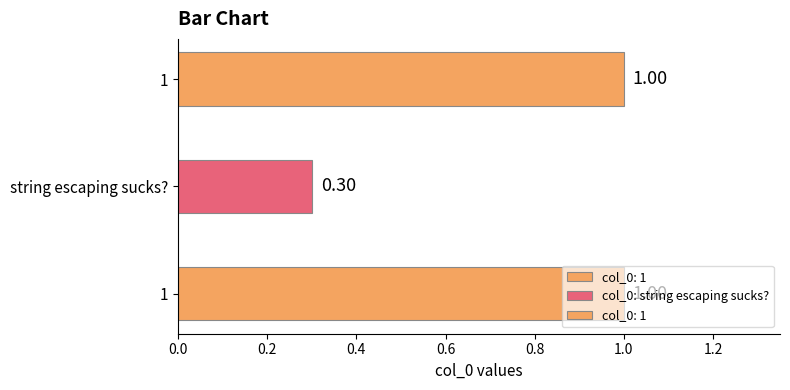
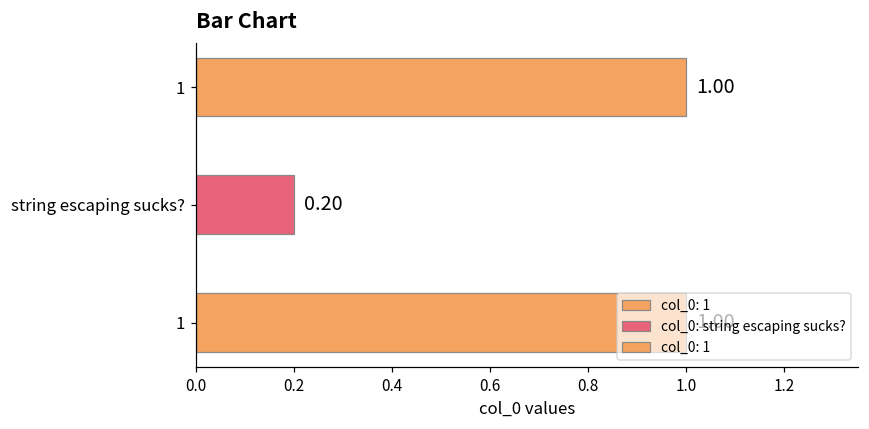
string escaping sucks?: 0.30 -> 0.20
